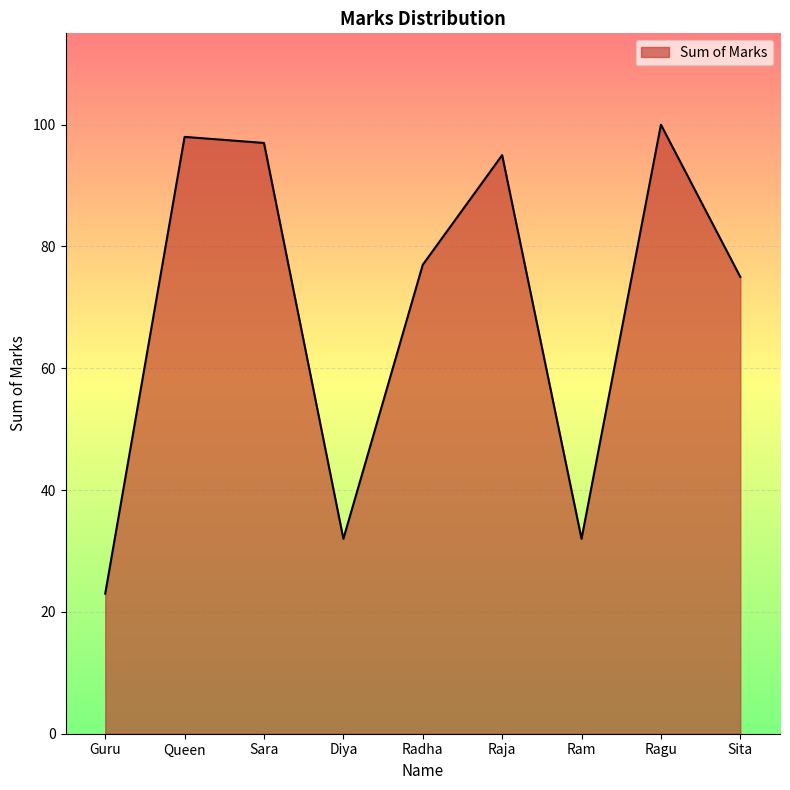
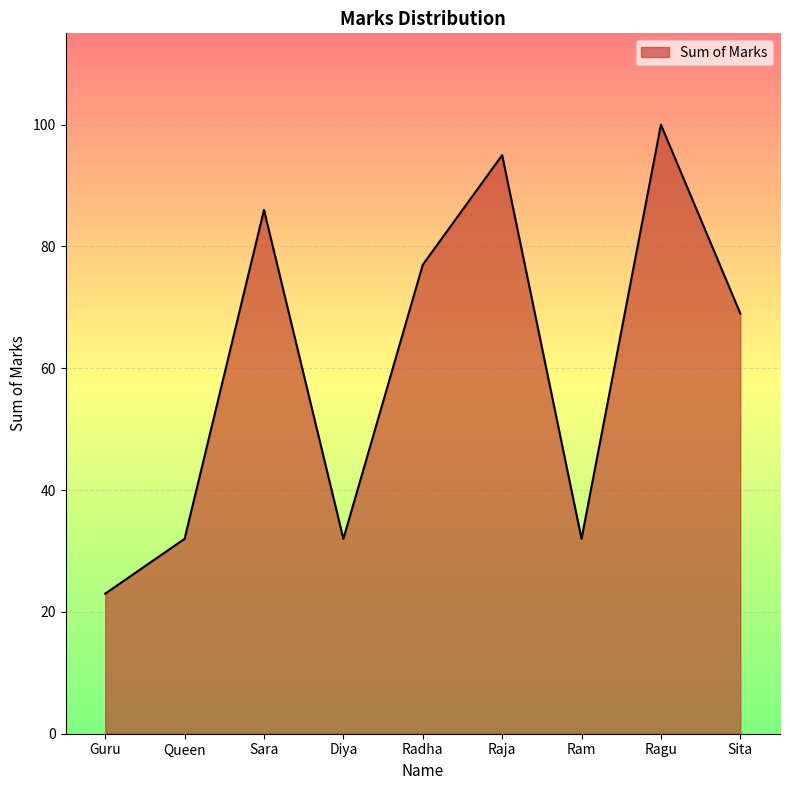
Queen: 98 -> 32
Sara: 97 -> 86
Sita: 75 -> 69
